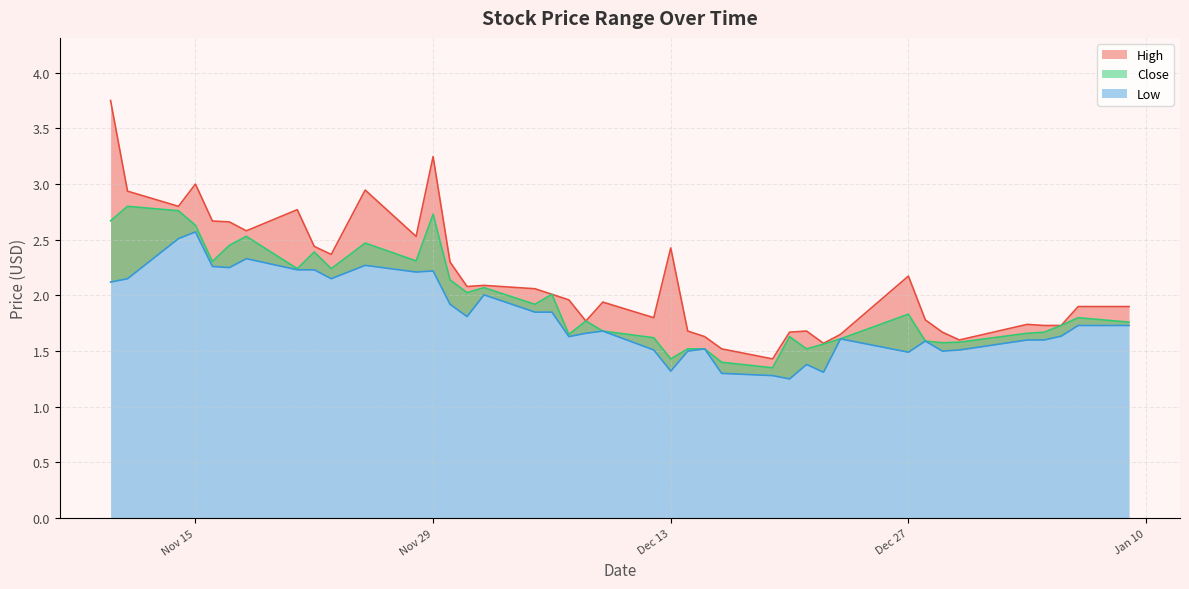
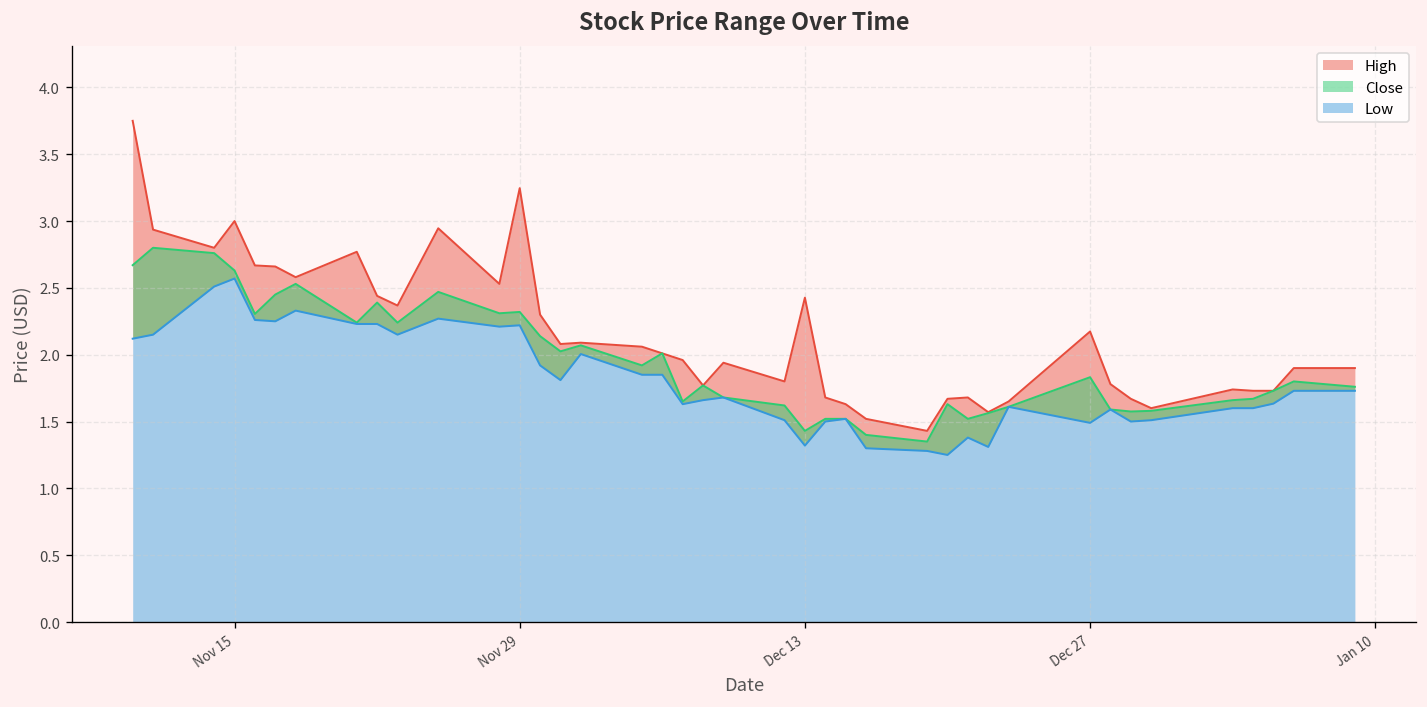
Close, Nov 29: 2.73 -> 2.32
